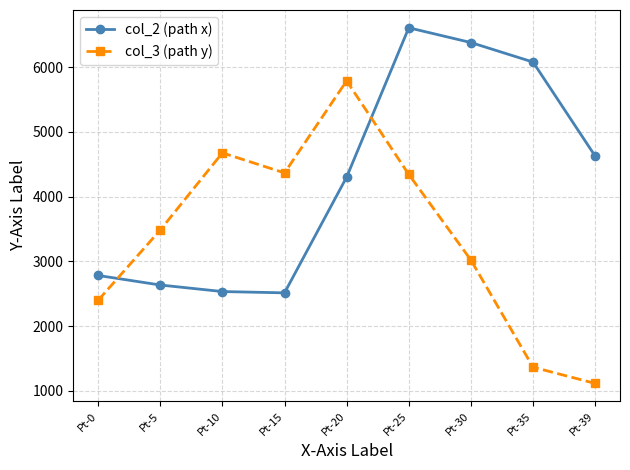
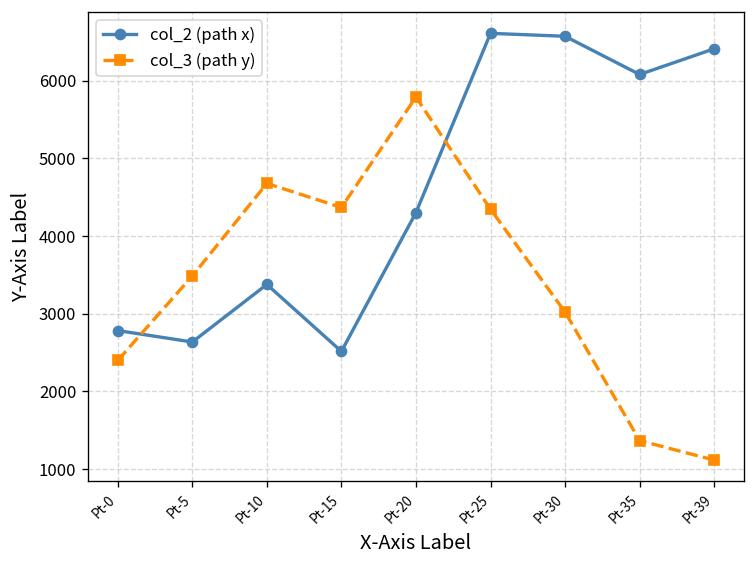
col_2 (path x), Pt-10: 2500 -> 3400
col_2 (path x), Pt-30: 6400 -> 6600
col_2 (path x), Pt-39: 4600 -> 6400
